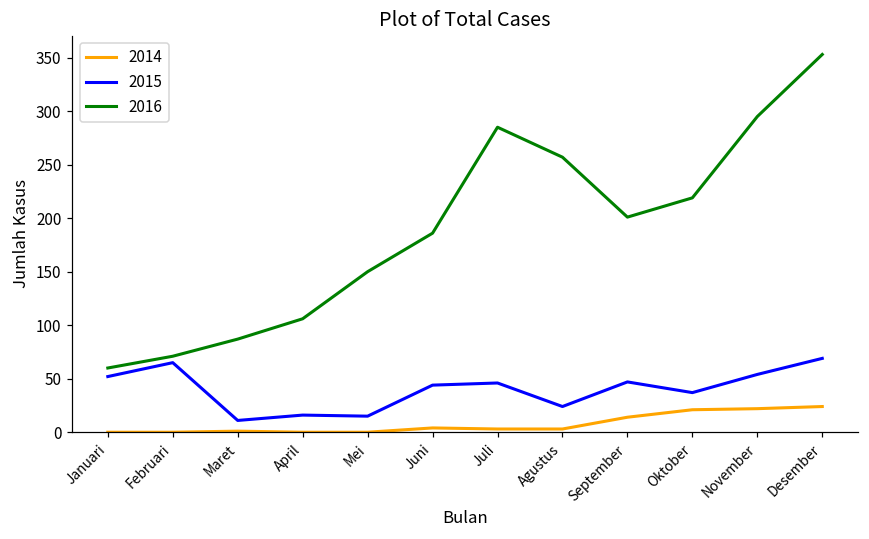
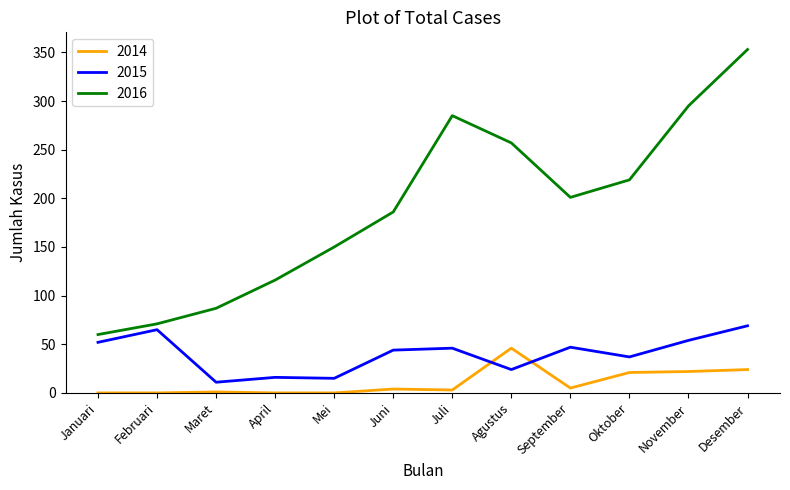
2016, April: 110 -> 120
2014, Agustus: 0 -> 50
2014, September: 14 -> 5
